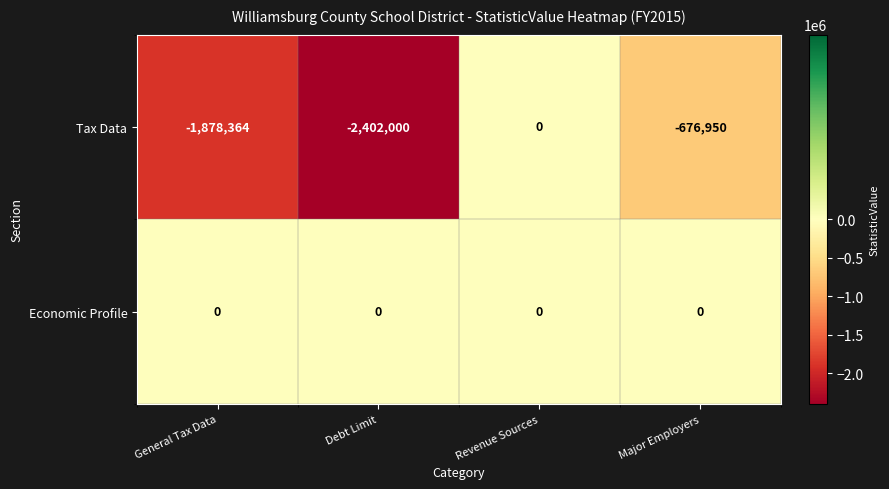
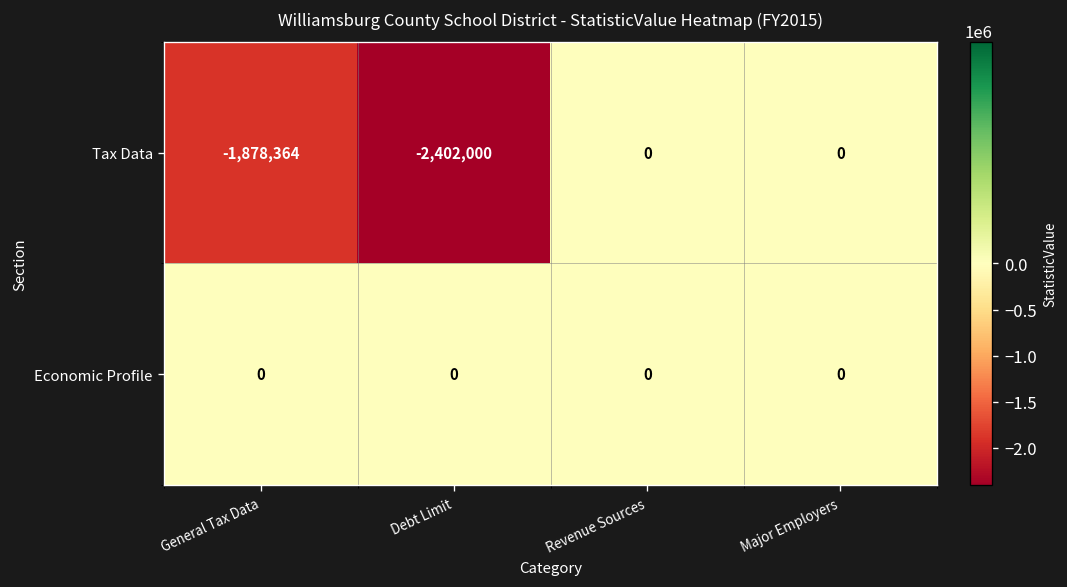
Tax Data, Major Employers: -676,950 -> 0
